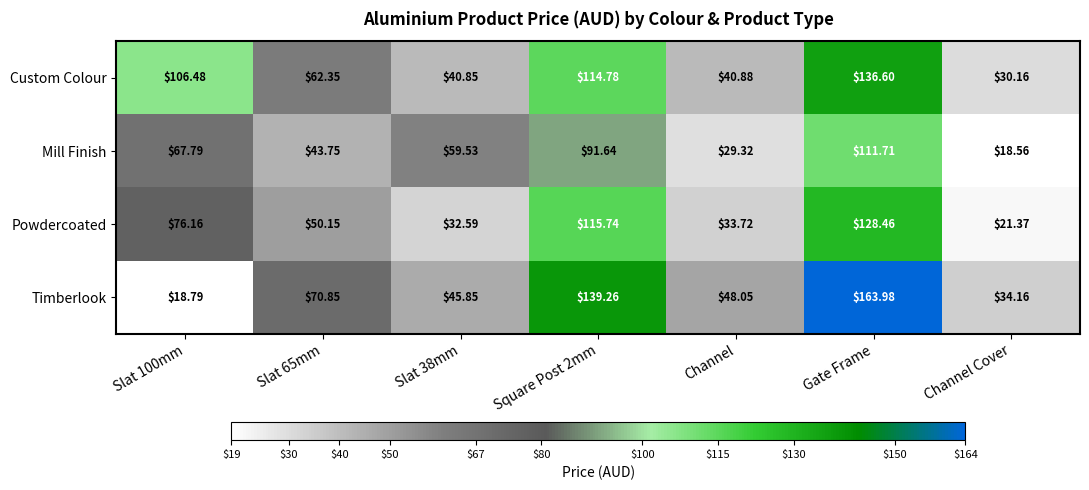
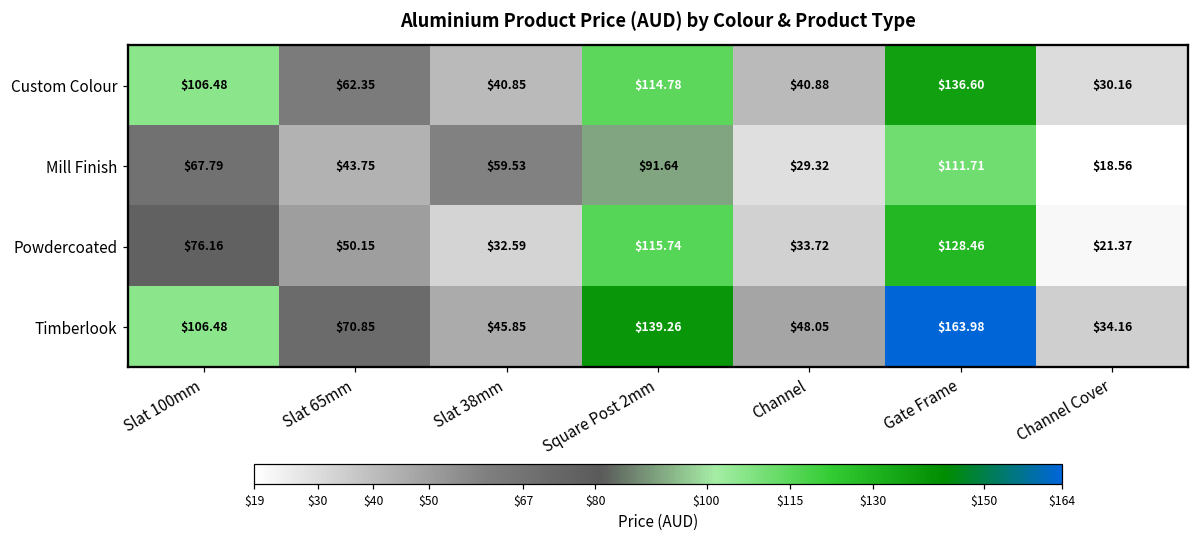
Timberlook, Slat 100mm: $18.79 -> $106.48
